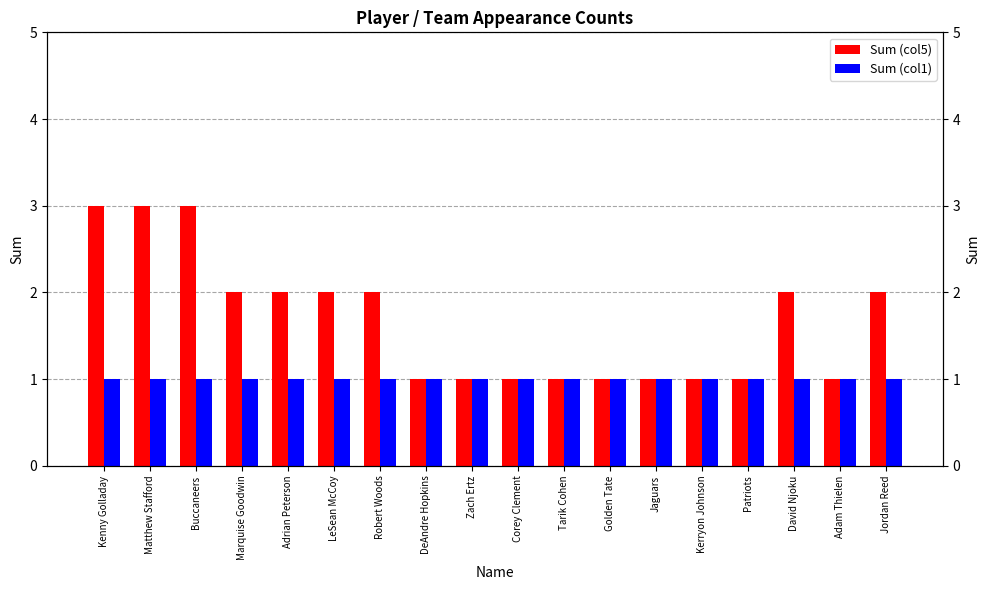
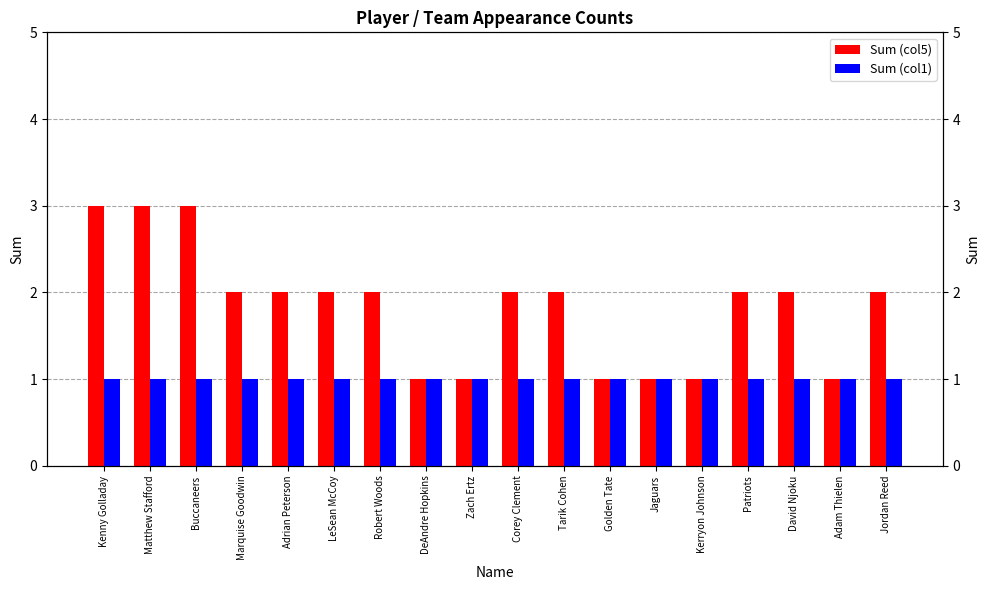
Sum (col5), Corey Clement: 1 -> 2
Sum (col5), Tarik Cohen: 1 -> 2
Sum (col5), Patriots: 1 -> 2
